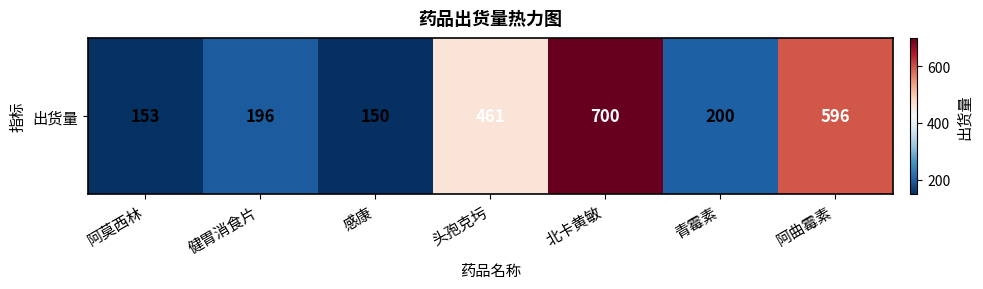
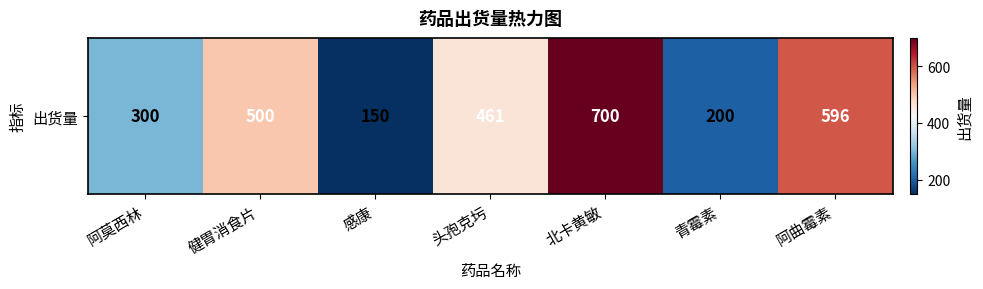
出货量, 阿莫西林: 153 -> 300
出货量, 健胃消食片: 196 -> 500
